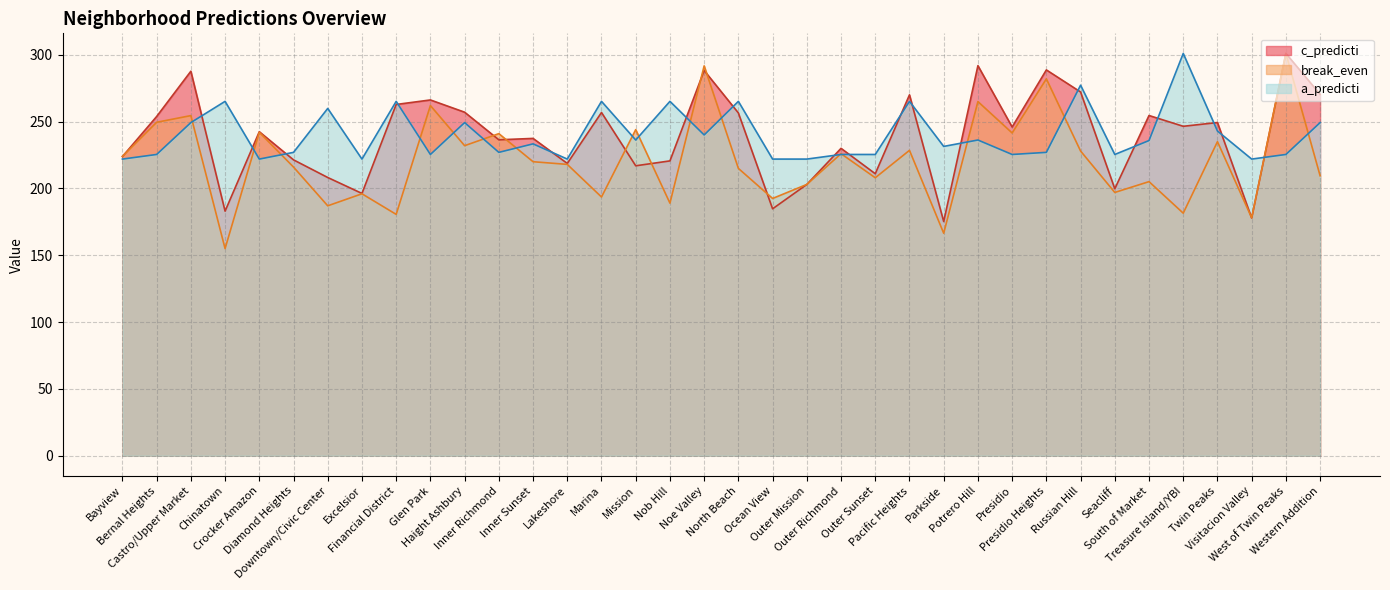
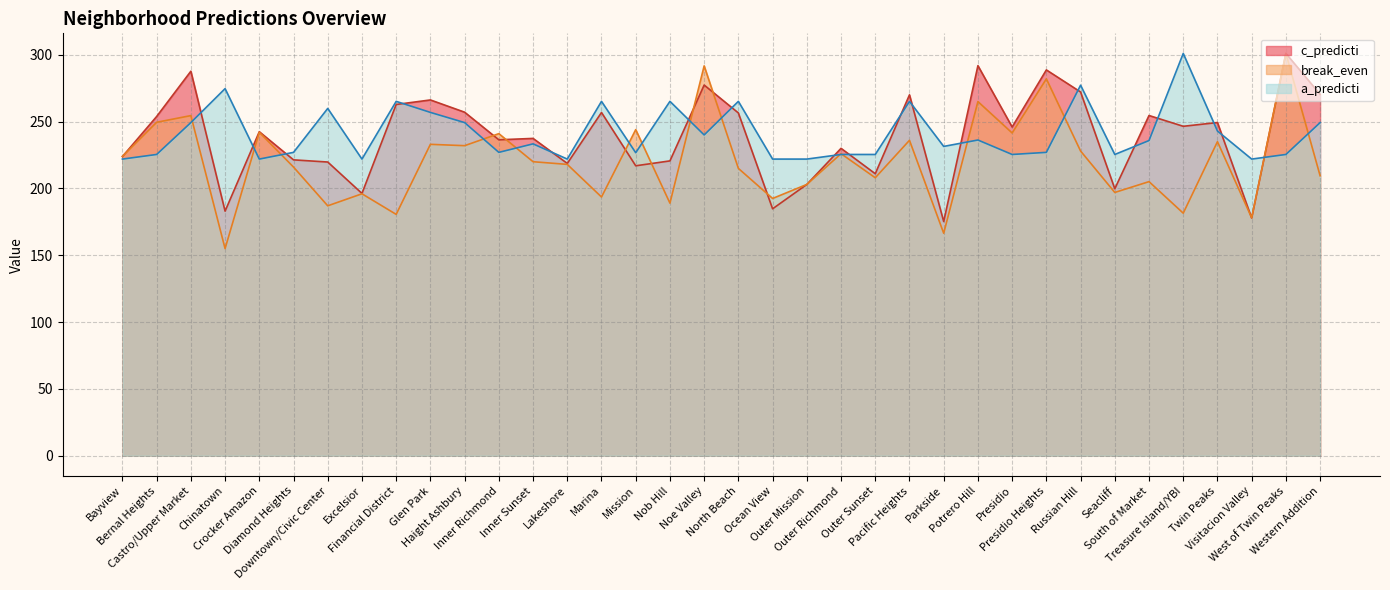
a_predicti, Chinatown: 265 -> 275
c_predicti, Downtown/Civic Center: 208 -> 220
break_even, Glen Park: 262 -> 233
a_predicti, Glen Park: 225 -> 257
a_predicti, Mission: 236 -> 227
c_predicti, Noe Valley: 288 -> 277
break_even, Pacific Heights: 229 -> 236
